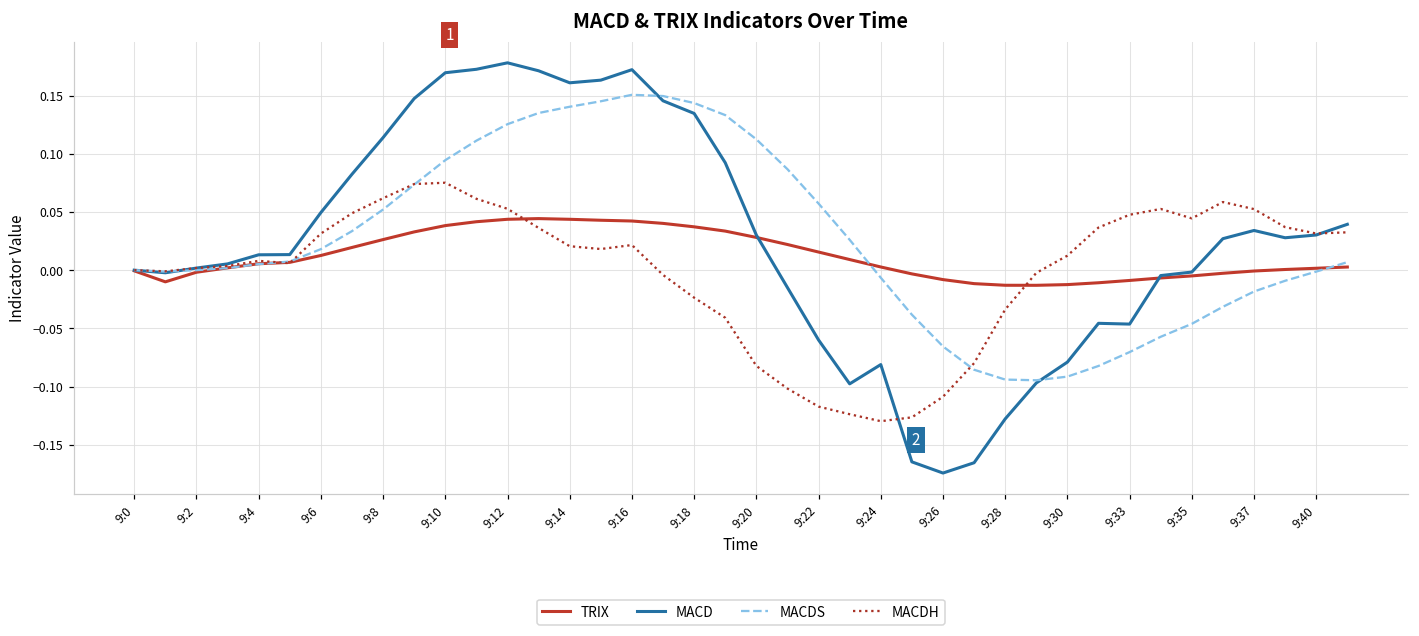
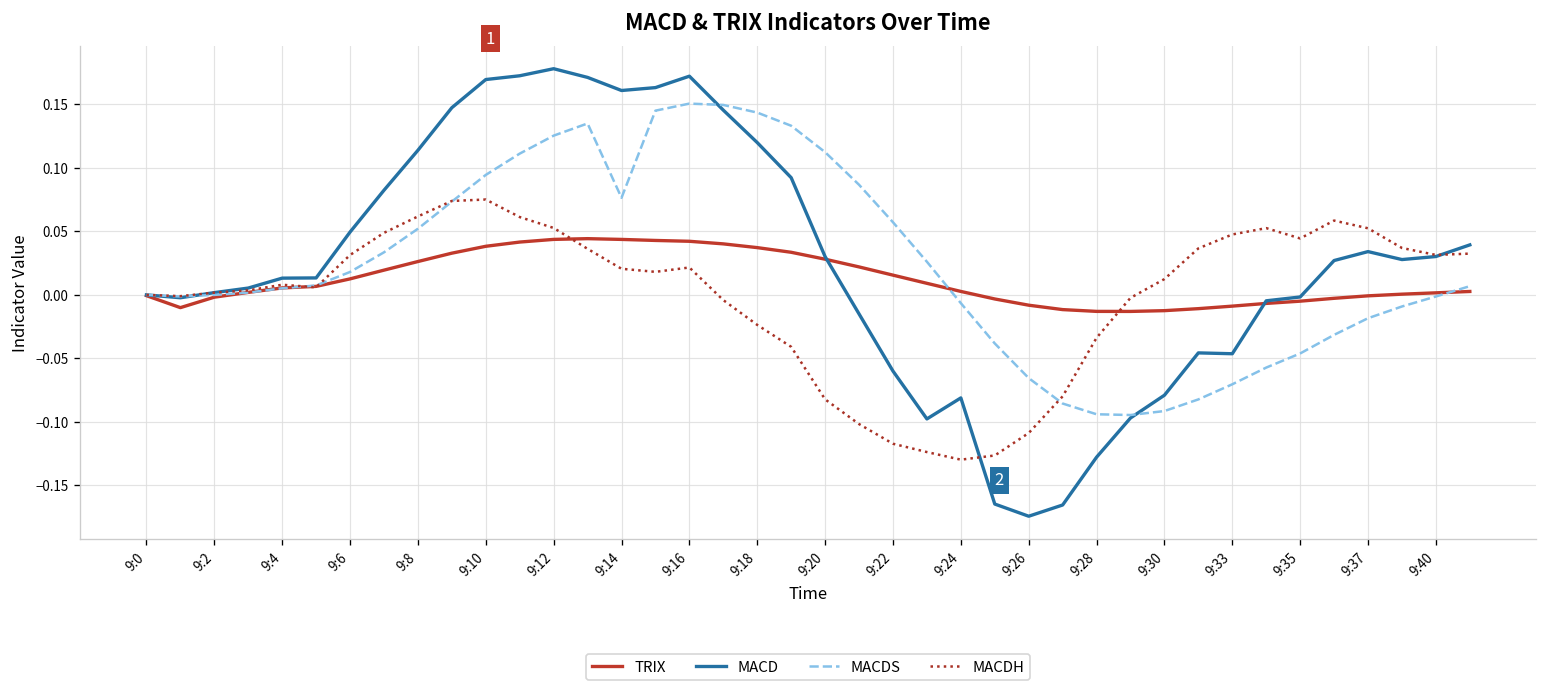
MACDS, 9:14: 0.140 -> 0.076
MACD, 9:18: 0.135 -> 0.120
